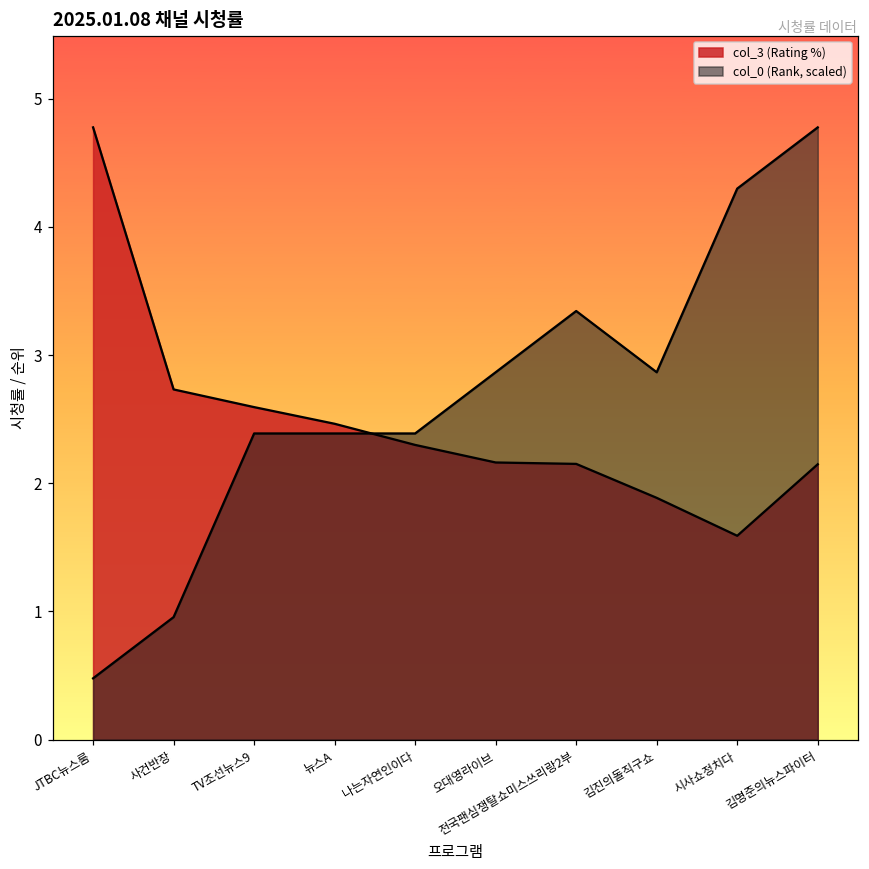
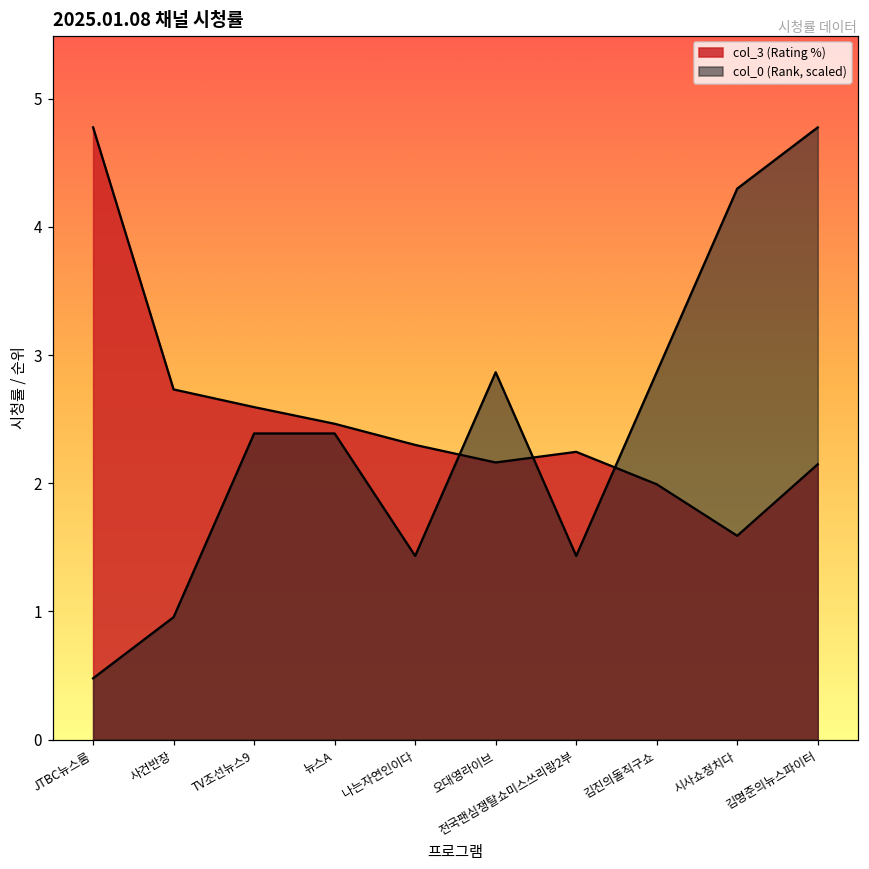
col_0 (Rank, scaled), 나는자연인이다: 2.39 -> 1.43
col_3 (Rating %), 전국팬심쟁탈쇼미스쓰리랑2부: 2.15 -> 2.25
col_0 (Rank, scaled), 전국팬심쟁탈쇼미스쓰리랑2부: 3.34 -> 1.43
col_3 (Rating %), 김진의돌직구쇼: 1.89 -> 1.99
